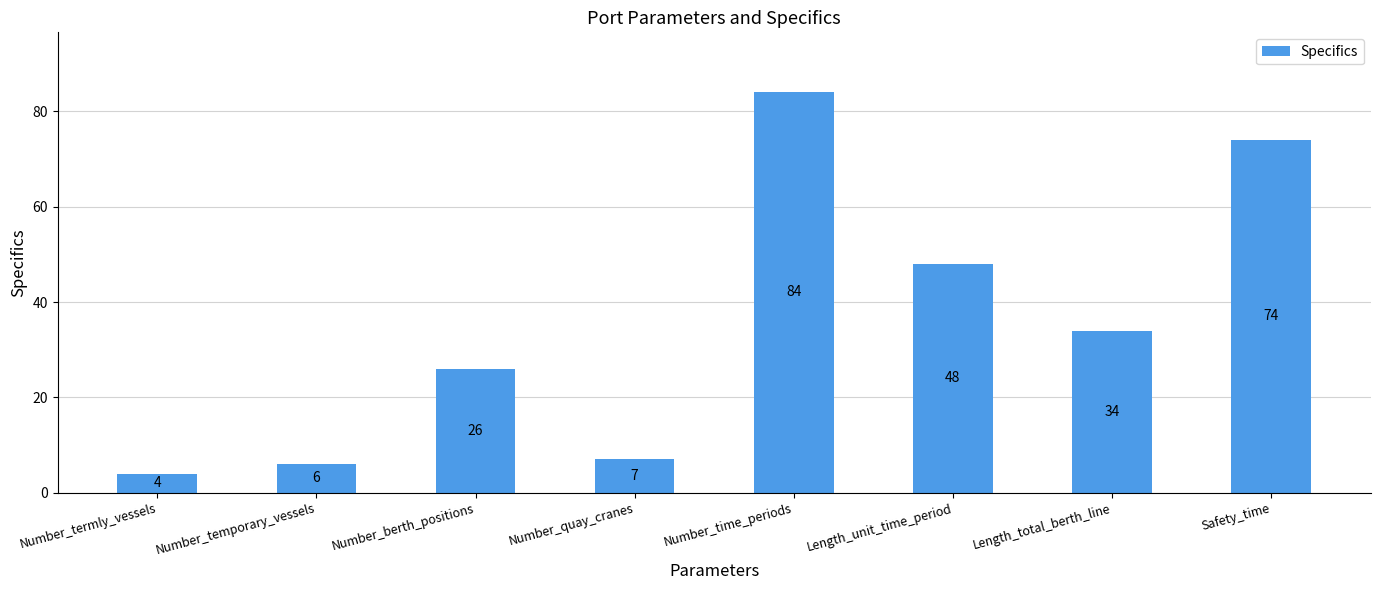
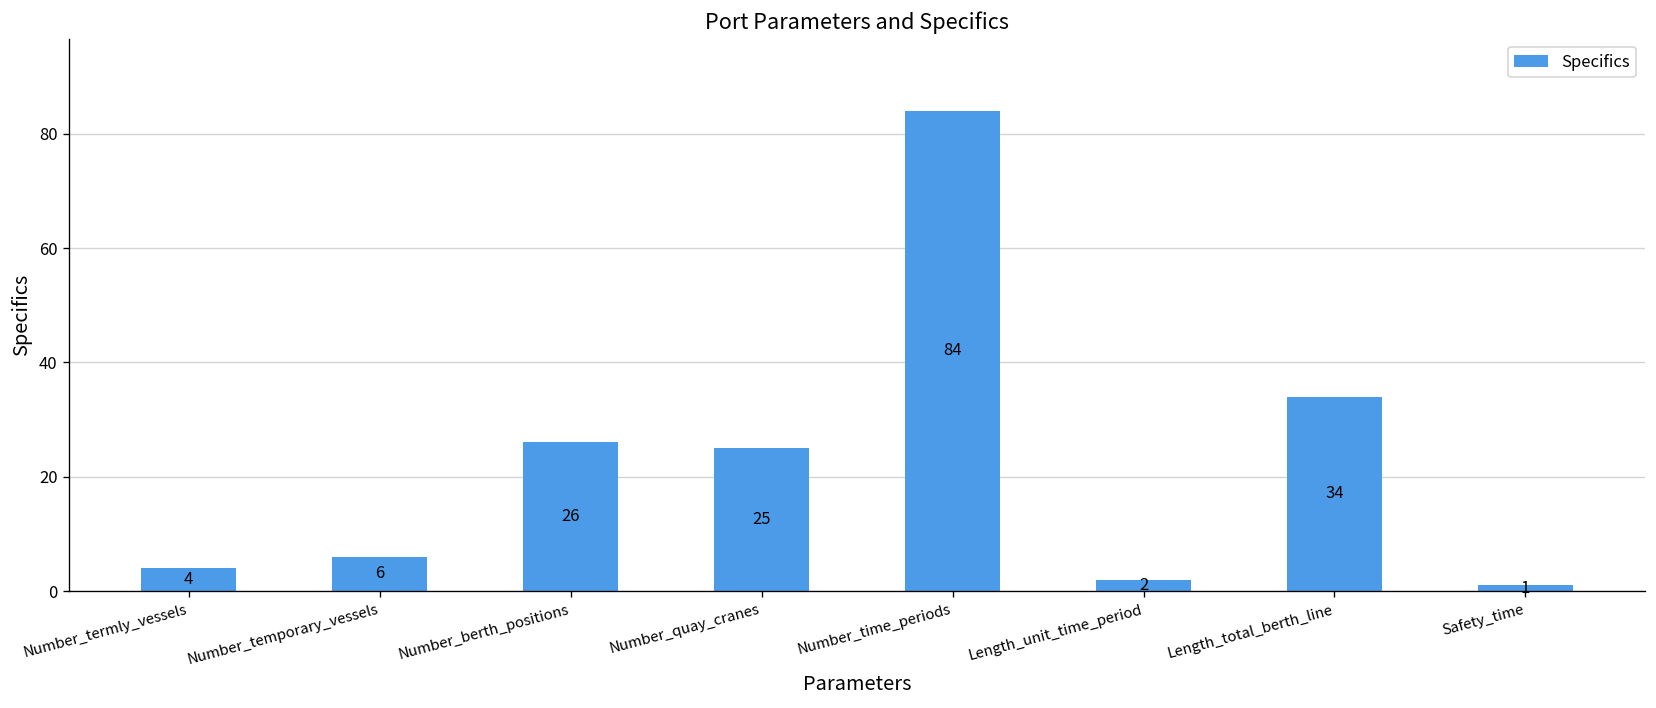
Number_quay_cranes: 7 -> 25
Length_unit_time_period: 48 -> 2
Safety_time: 74 -> 1
